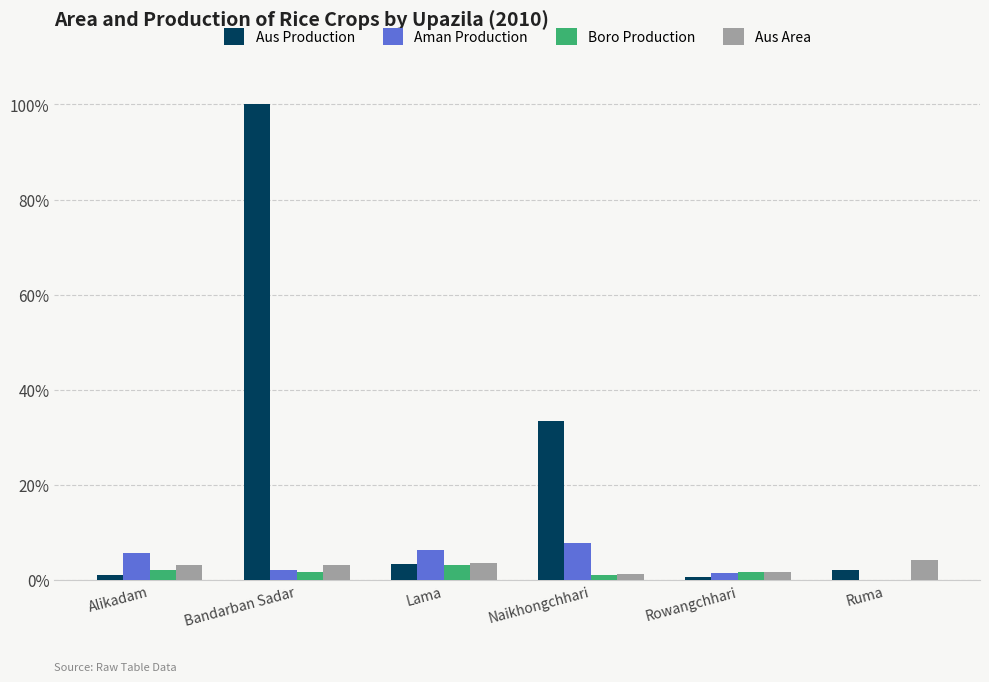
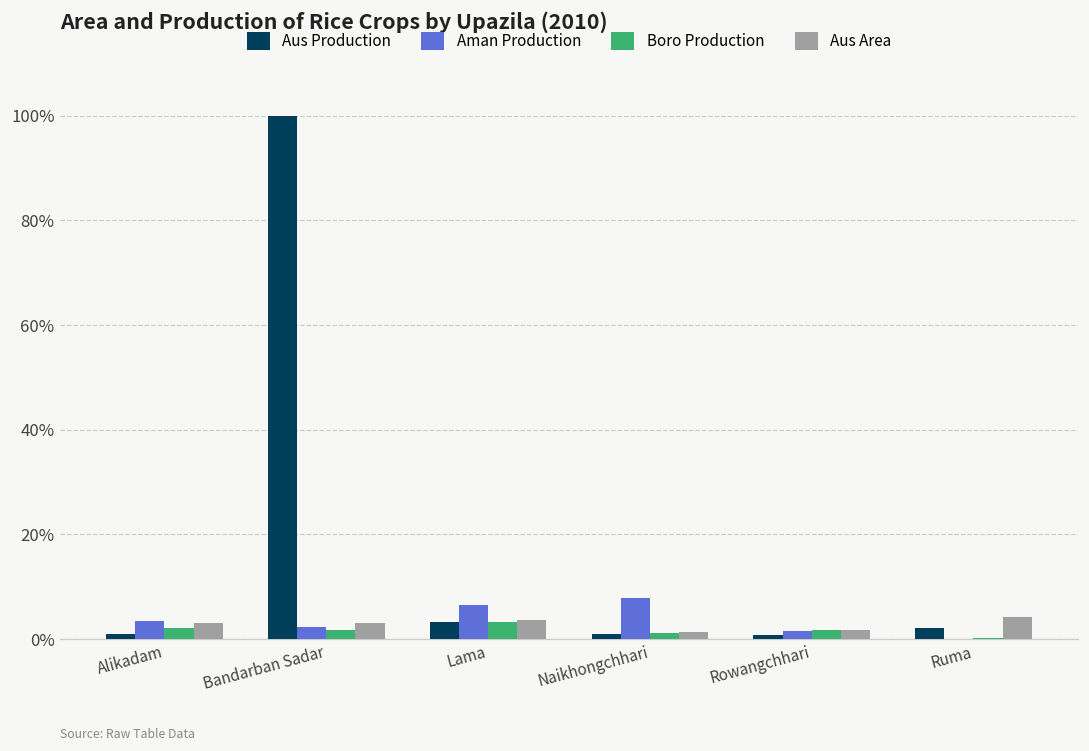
Aman Production, Alikadam: 6% -> 3%
Aus Production, Naikhongchhari: 33% -> 1%
